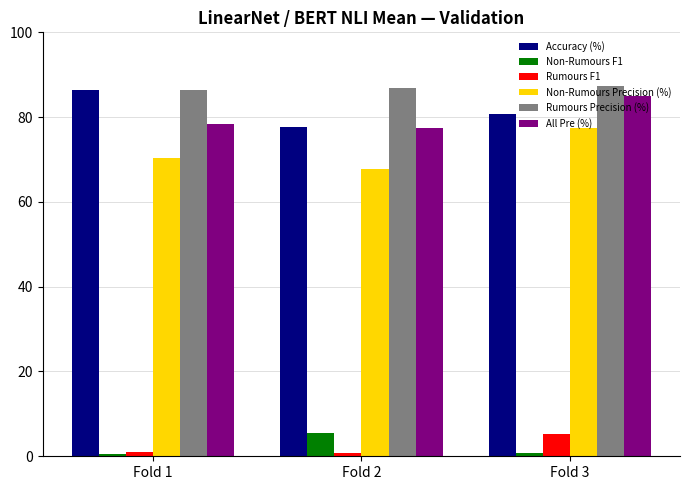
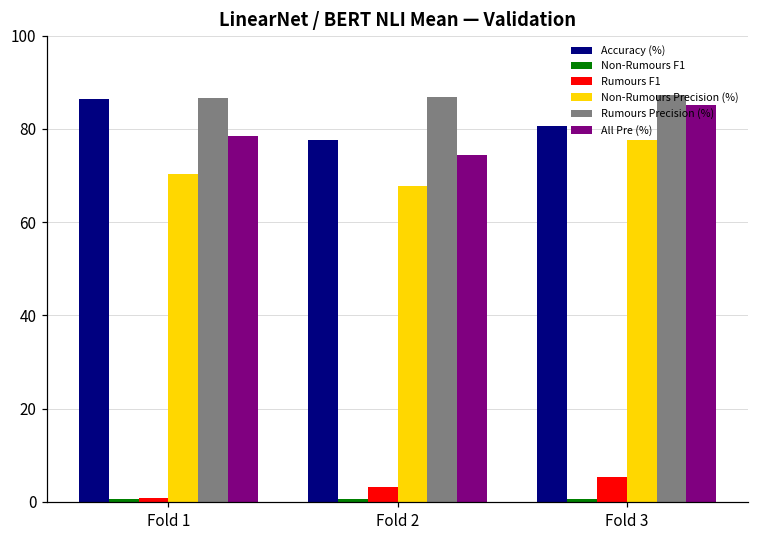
Non-Rumours F1, Fold 2: 5 -> 1
Rumours F1, Fold 2: 1 -> 3
All Pre (%), Fold 2: 77 -> 74
